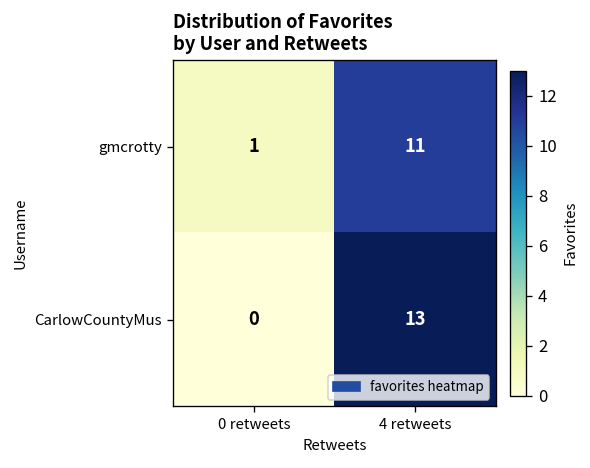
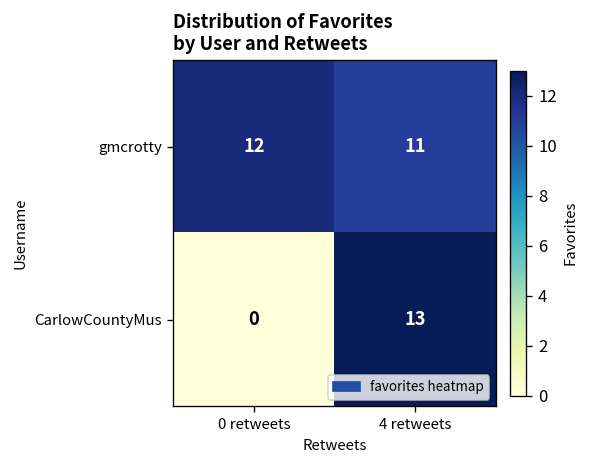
gmcrotty, 0 retweets: 1 -> 12
